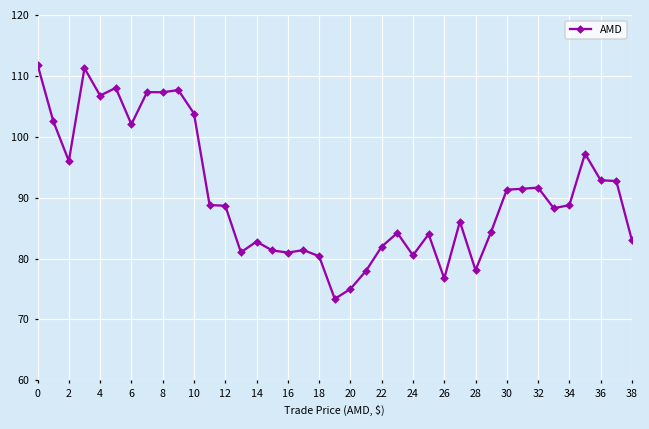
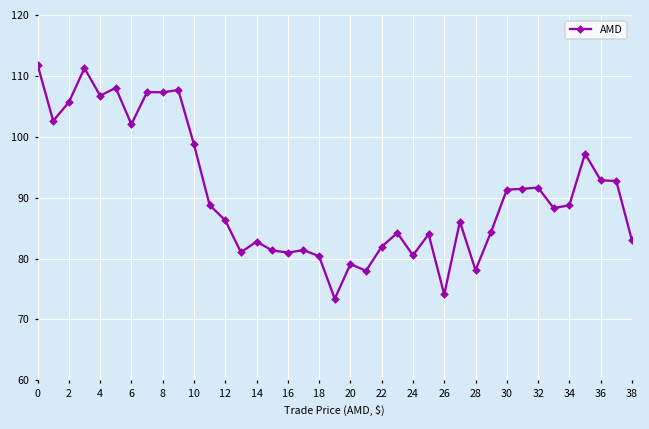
2: 96 -> 106
10: 104 -> 99
12: 89 -> 86
20: 75 -> 79
26: 77 -> 74
